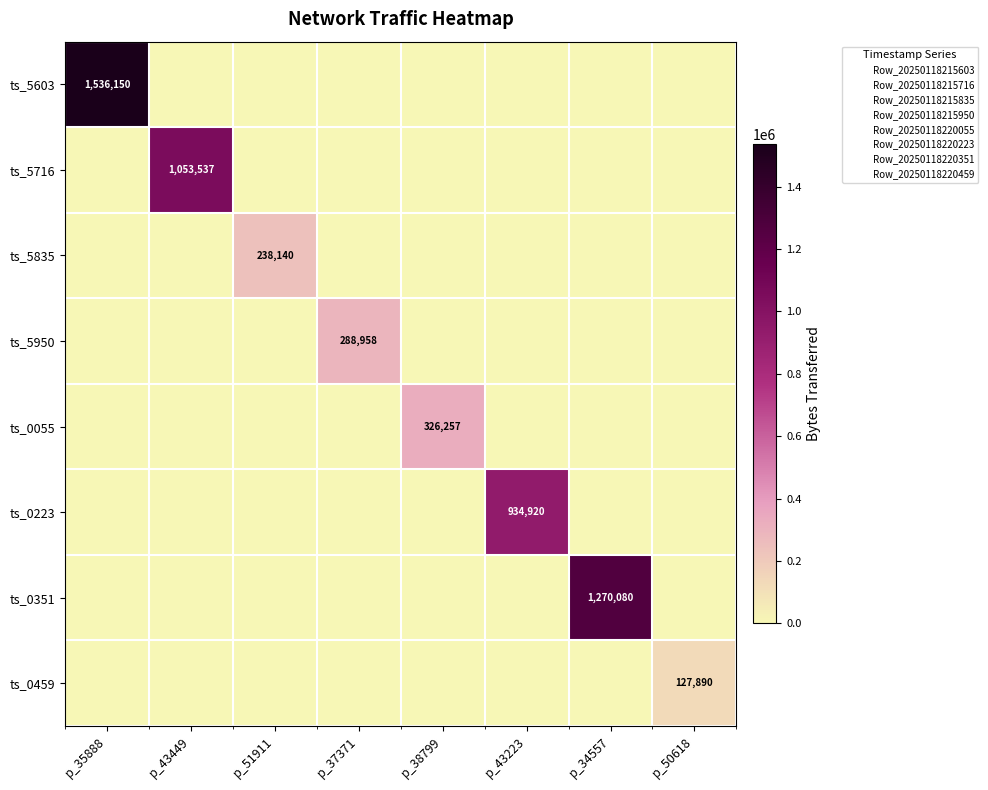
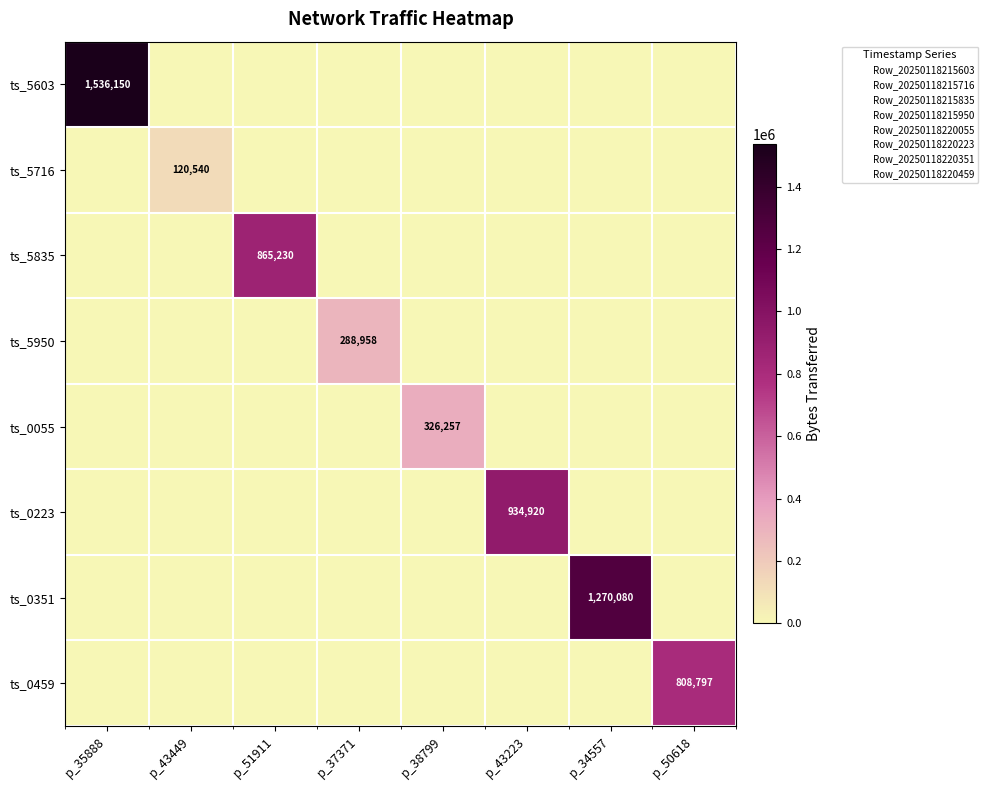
ts_5716, p_43449: 1,053,537 -> 120,540
ts_5835, p_51911: 238,140 -> 865,230
ts_0459, p_50618: 127,890 -> 808,797
